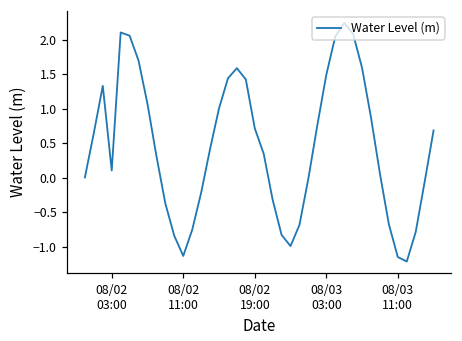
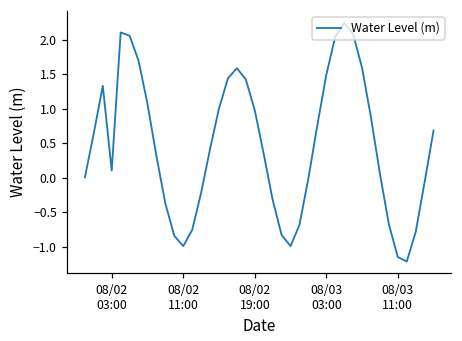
08/02 11:00: -1.1 -> -1.0
08/02 19:00: 0.7 -> 1.0
